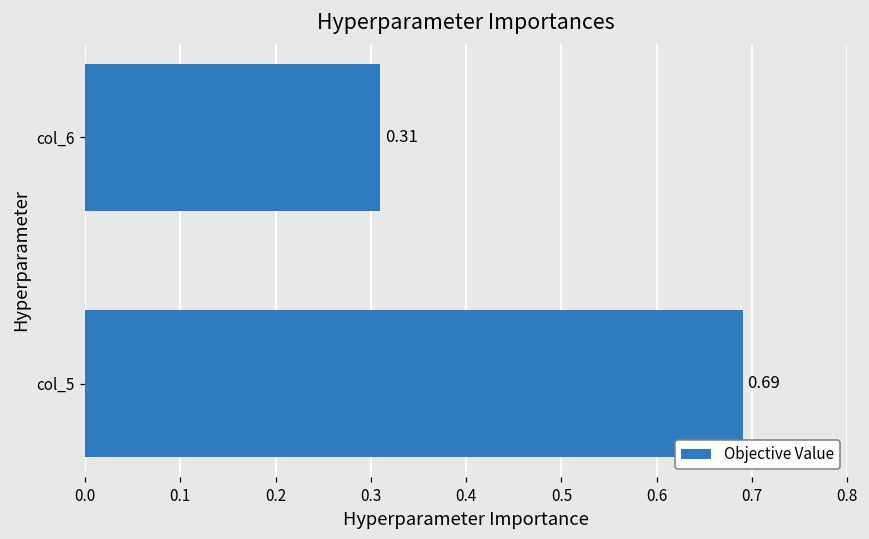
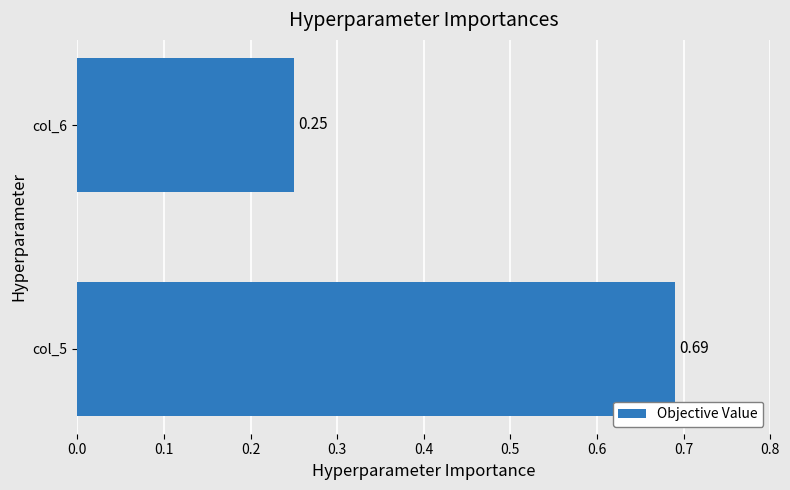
col_6: 0.31 -> 0.25
